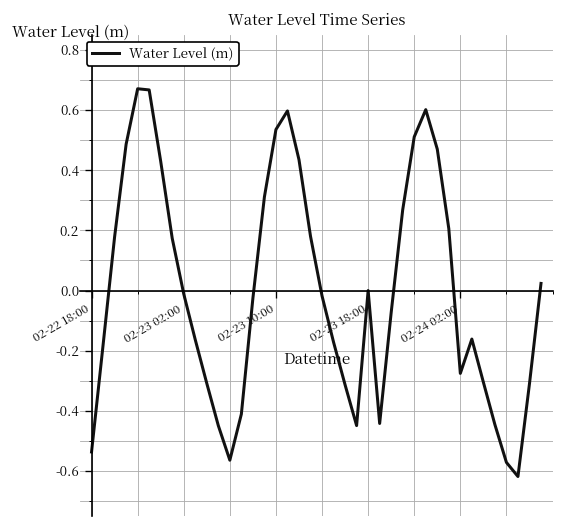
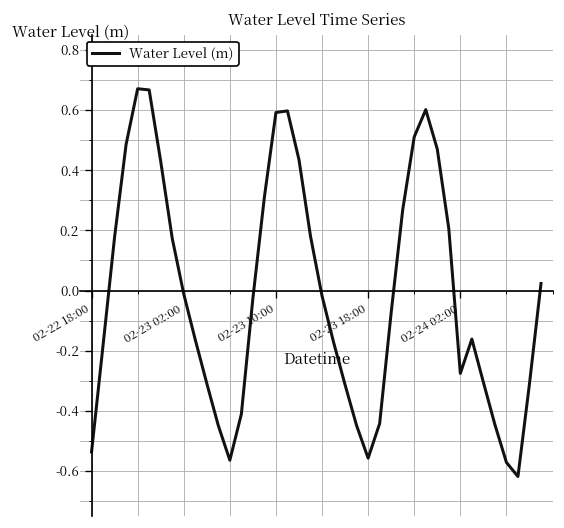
02-23 10:00: 0.54 -> 0.59
02-23 18:00: 0.00 -> -0.56
